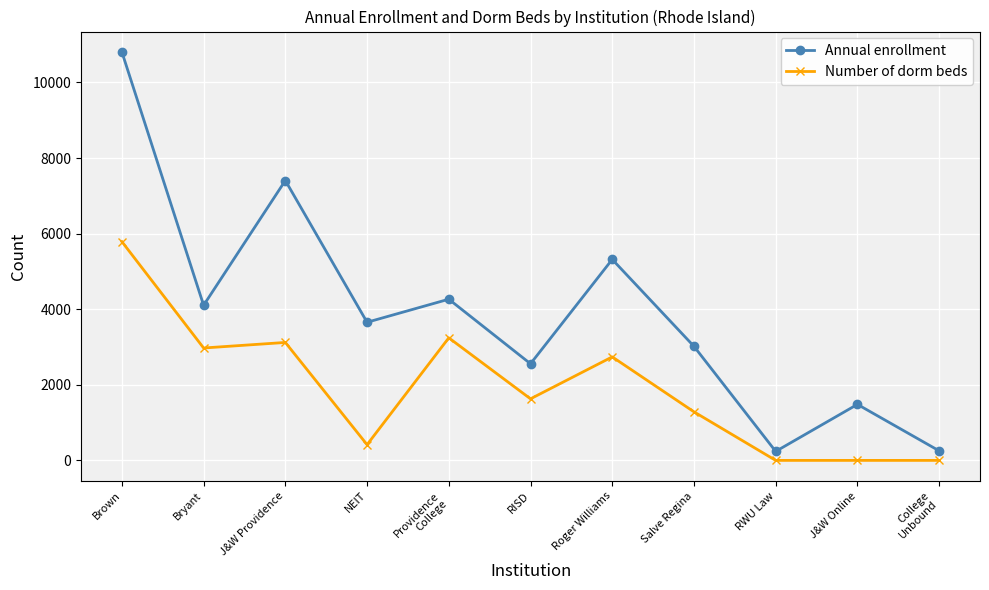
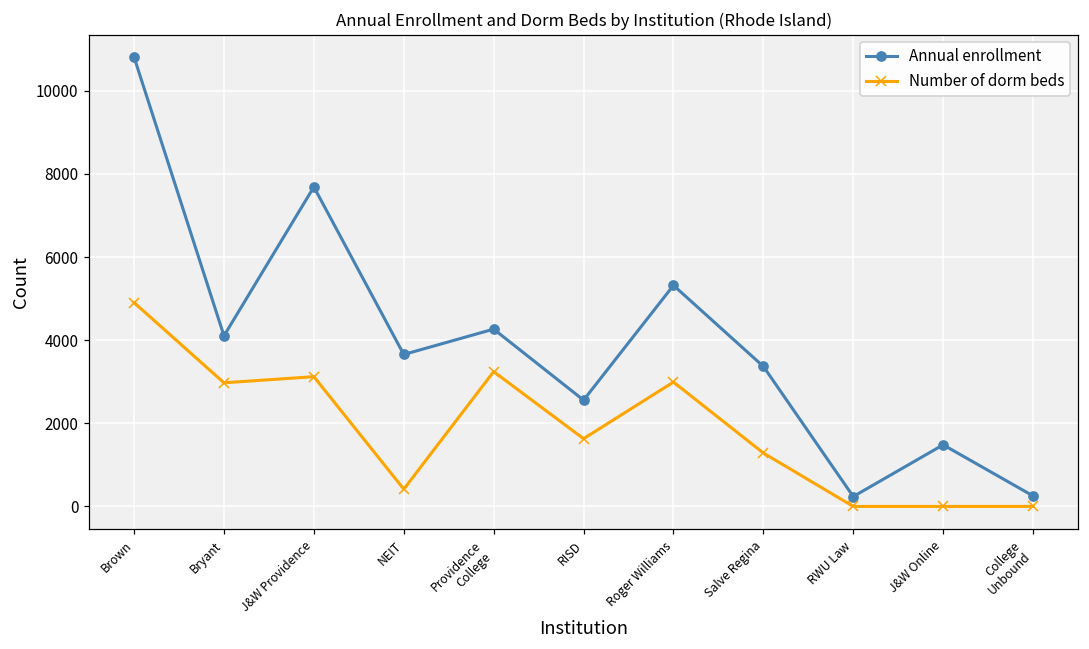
Number of dorm beds, Brown: 5800 -> 4900
Annual enrollment, J&W Providence: 7400 -> 7700
Number of dorm beds, Roger Williams: 2700 -> 3000
Annual enrollment, Salve Regina: 3000 -> 3400
